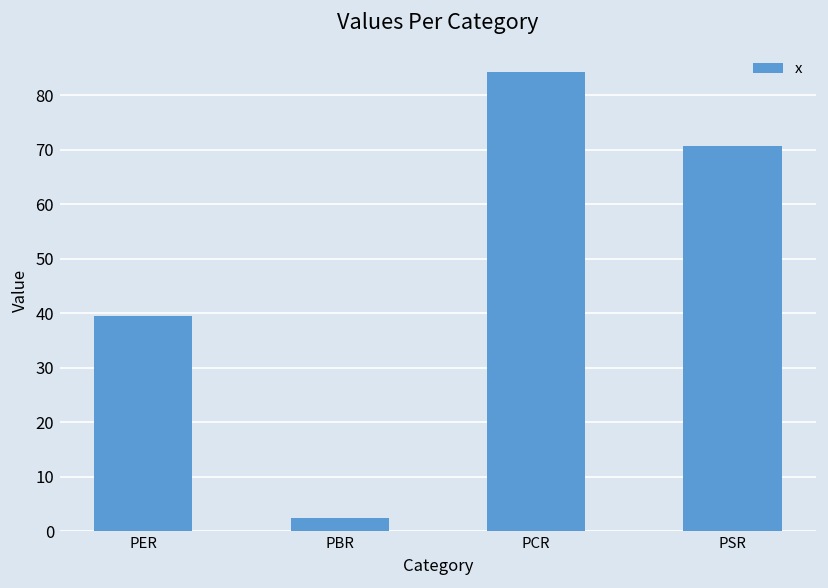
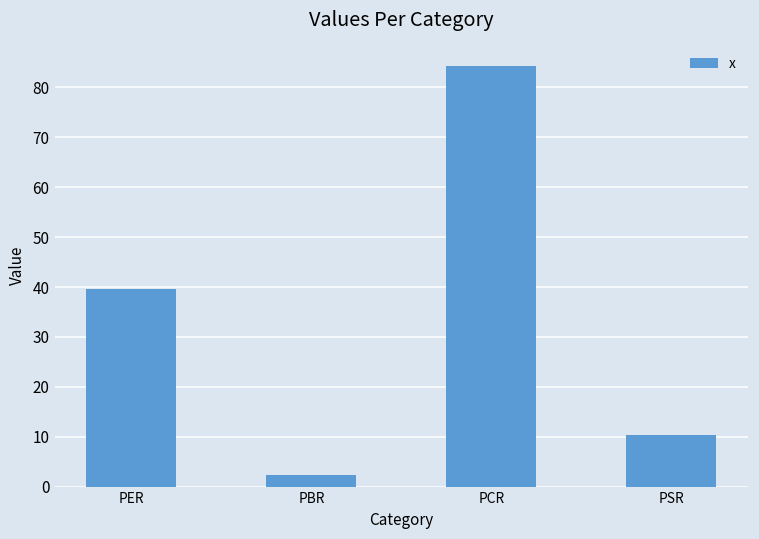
PSR: 71 -> 10
